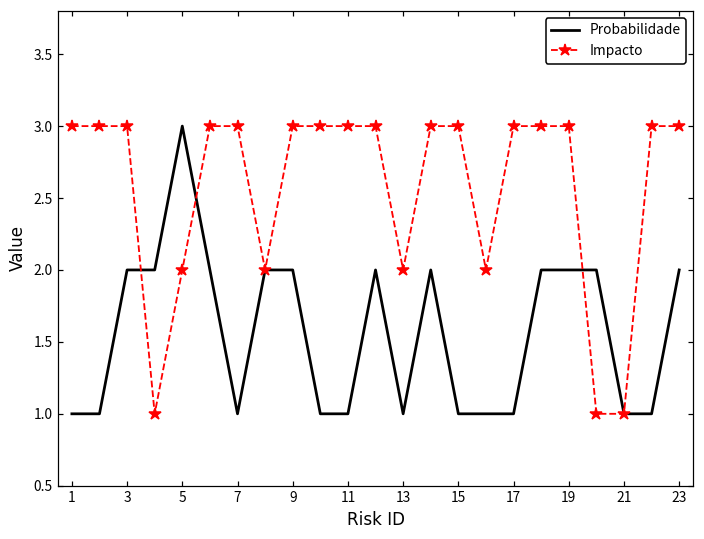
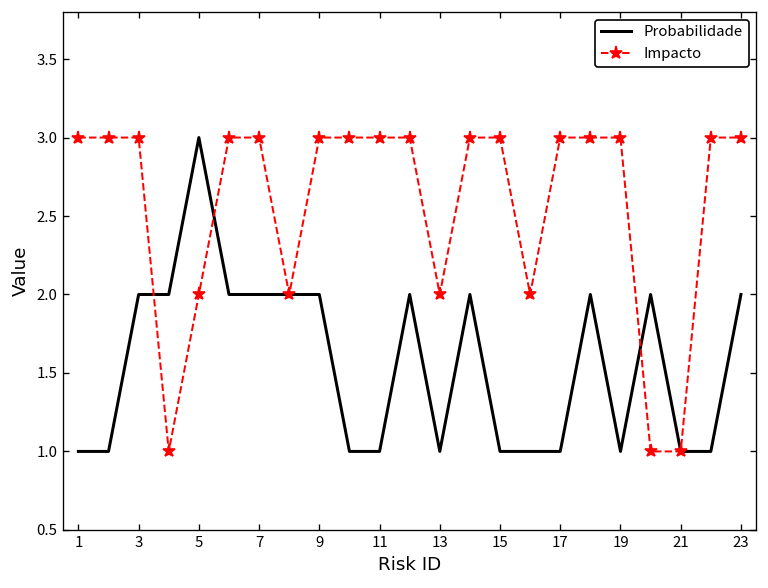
Probabilidade, 7: 1 -> 2
Probabilidade, 19: 2 -> 1
